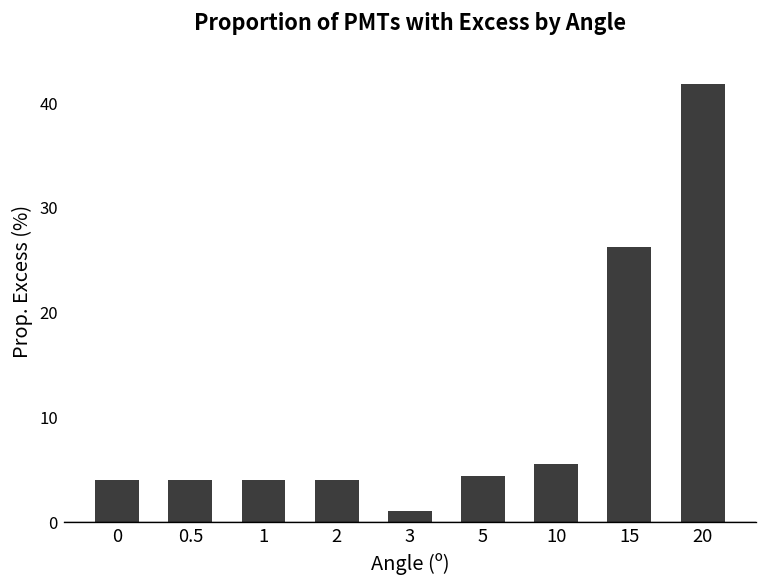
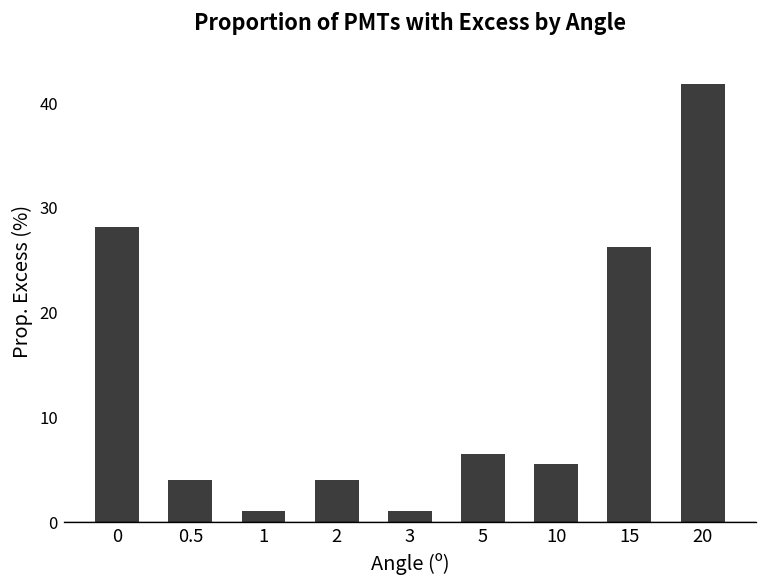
0: 4 -> 28
1: 4 -> 1
5: 4 -> 7
